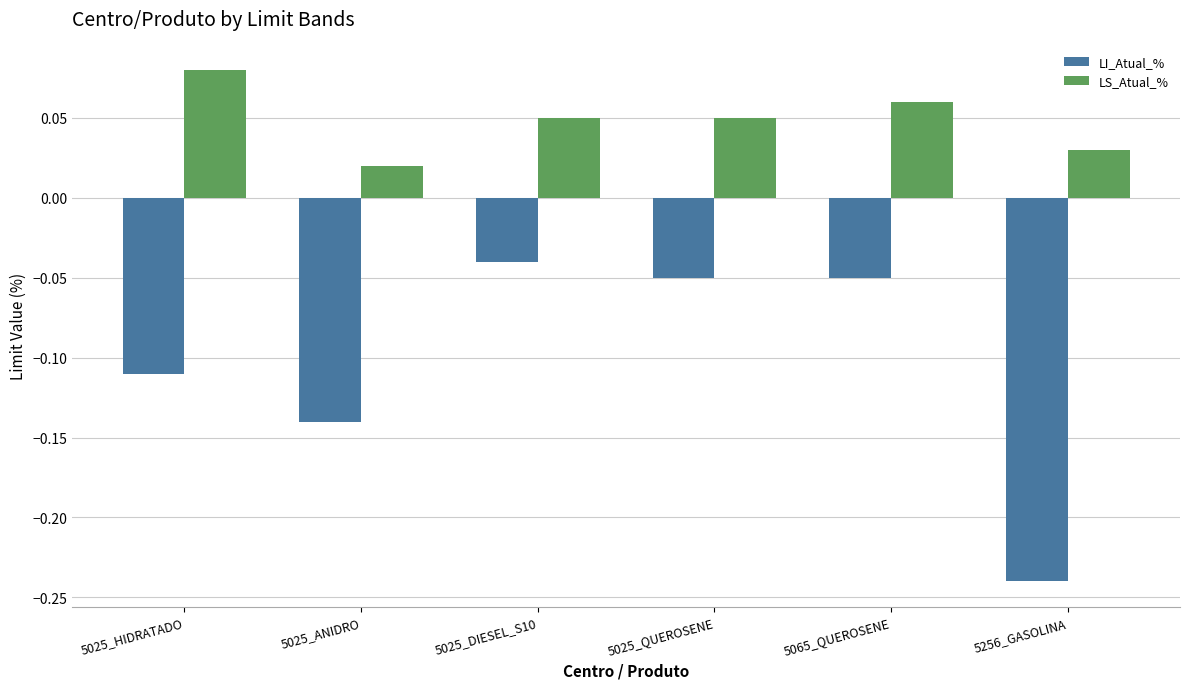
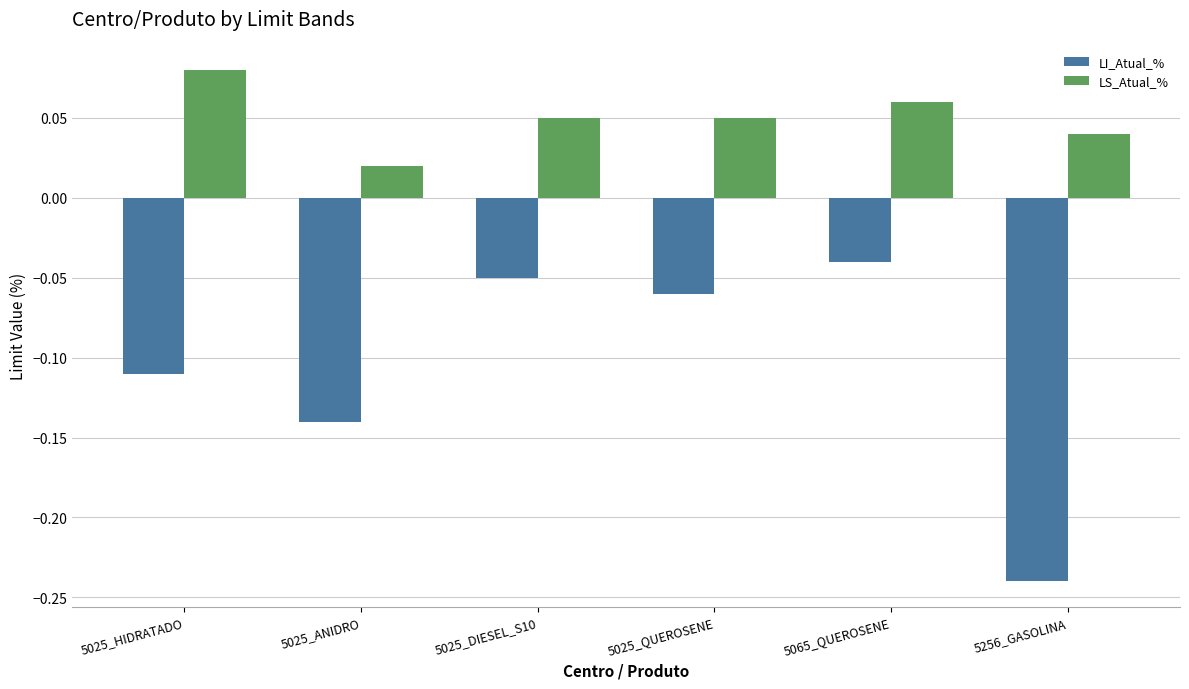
LI_Atual_%, 5025_DIESEL_S10: -0.04 -> -0.05
LI_Atual_%, 5025_QUEROSENE: -0.05 -> -0.06
LI_Atual_%, 5065_QUEROSENE: -0.05 -> -0.04
LS_Atual_%, 5256_GASOLINA: 0.03 -> 0.04
